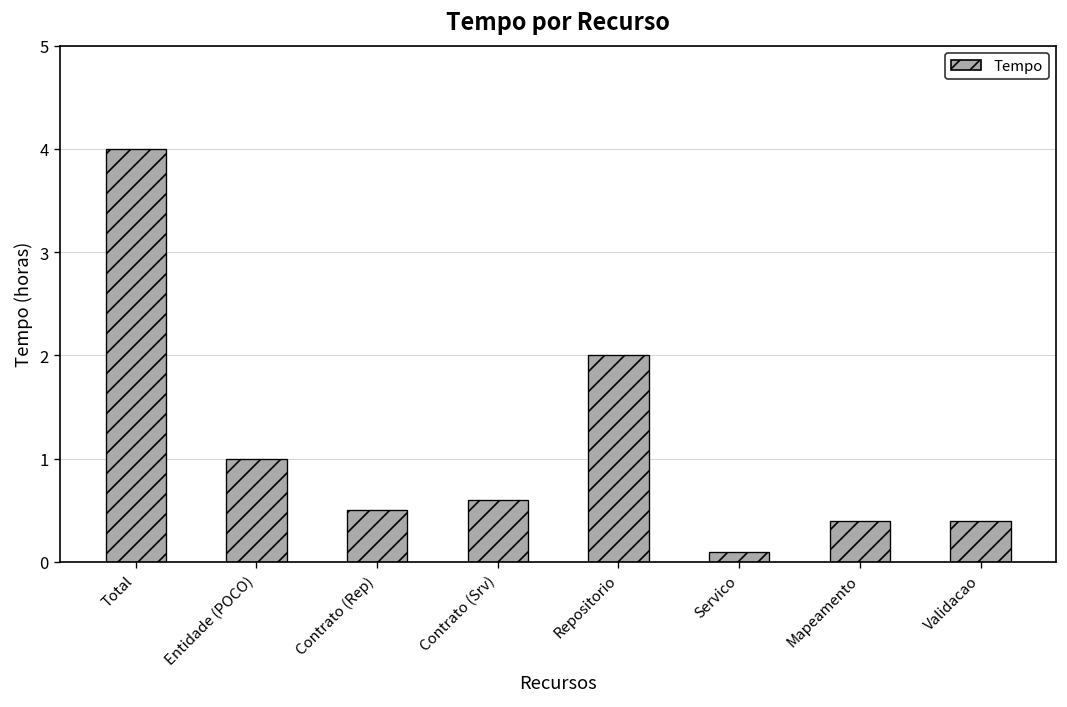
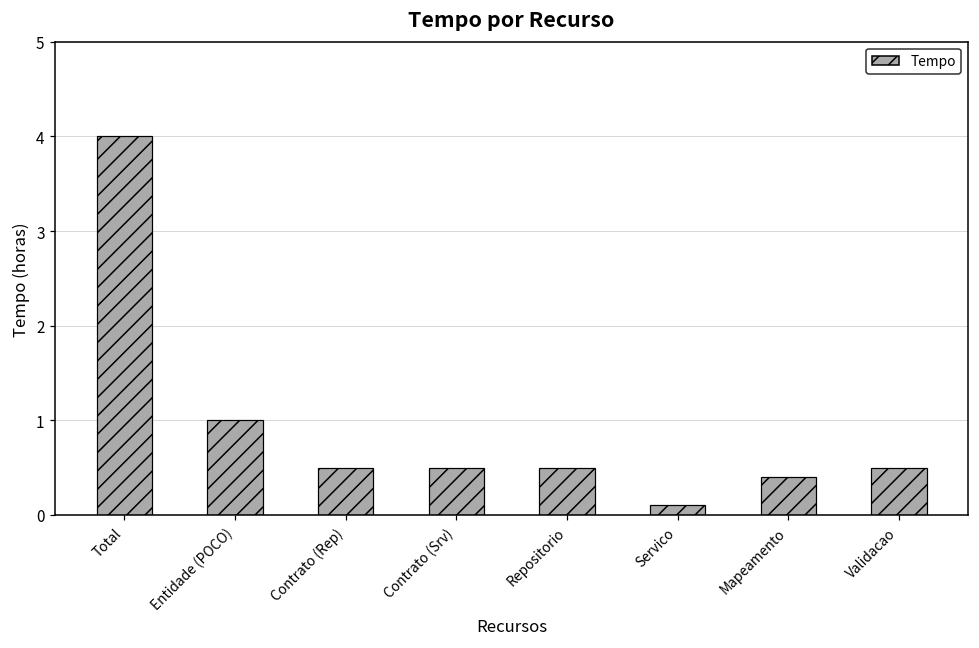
Contrato (Srv): 0.6 -> 0.5
Repositorio: 2.0 -> 0.5
Validacao: 0.4 -> 0.5
